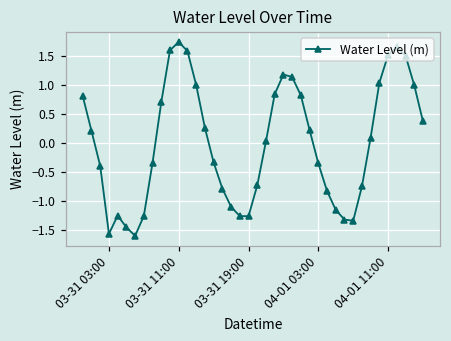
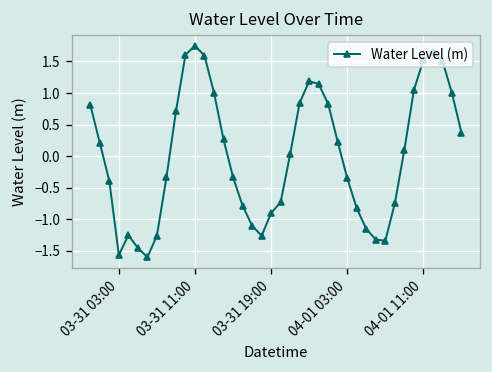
03-31 19:00: -1.3 -> -0.9
